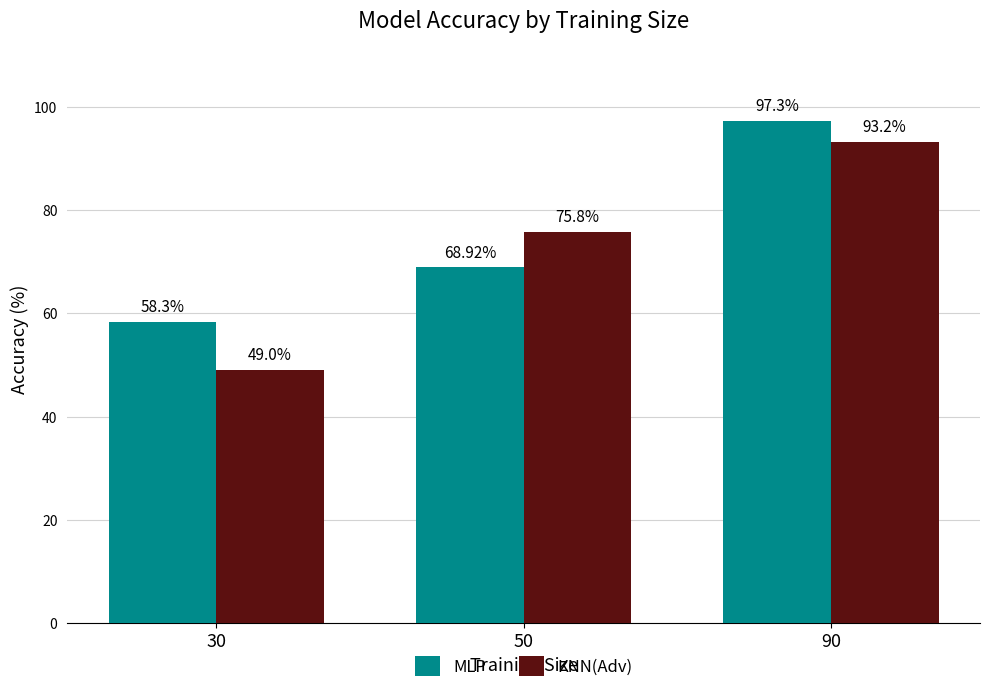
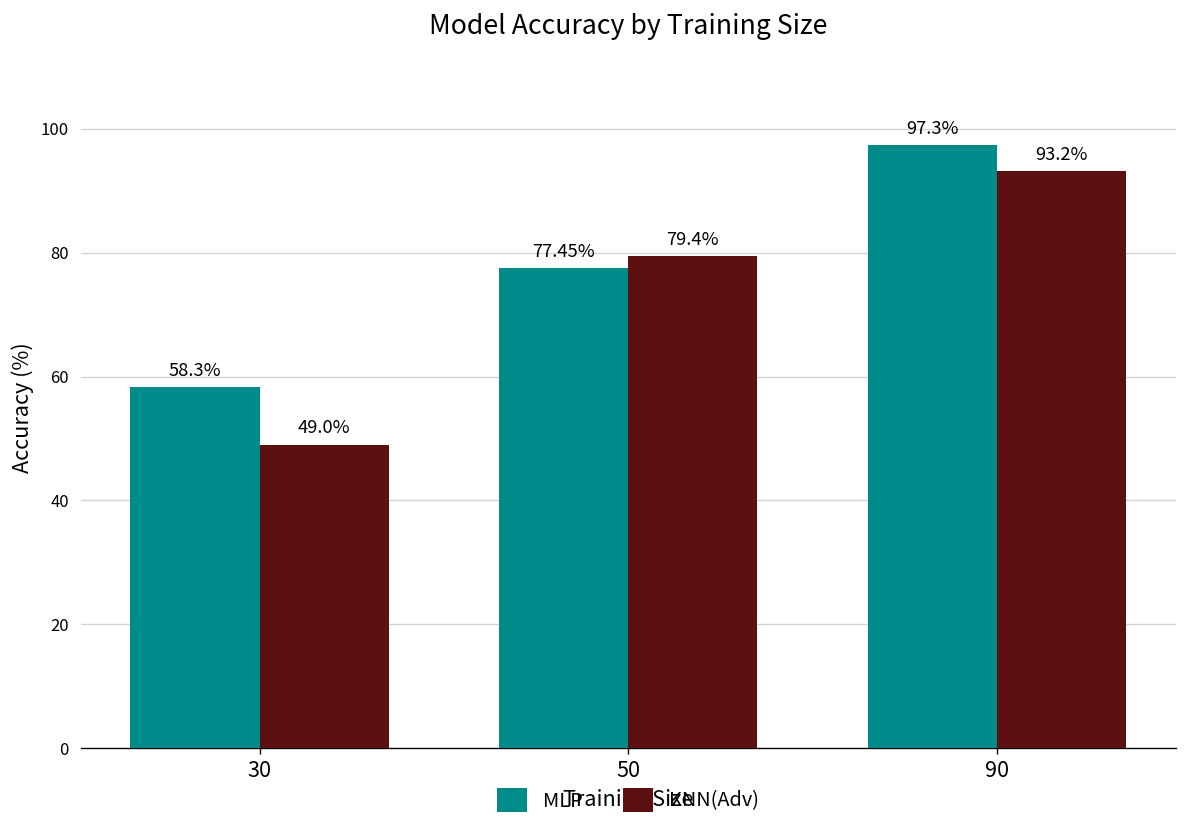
MLP, 50: 68.92% -> 77.45%
KNN(Adv), 50: 75.8% -> 79.4%
